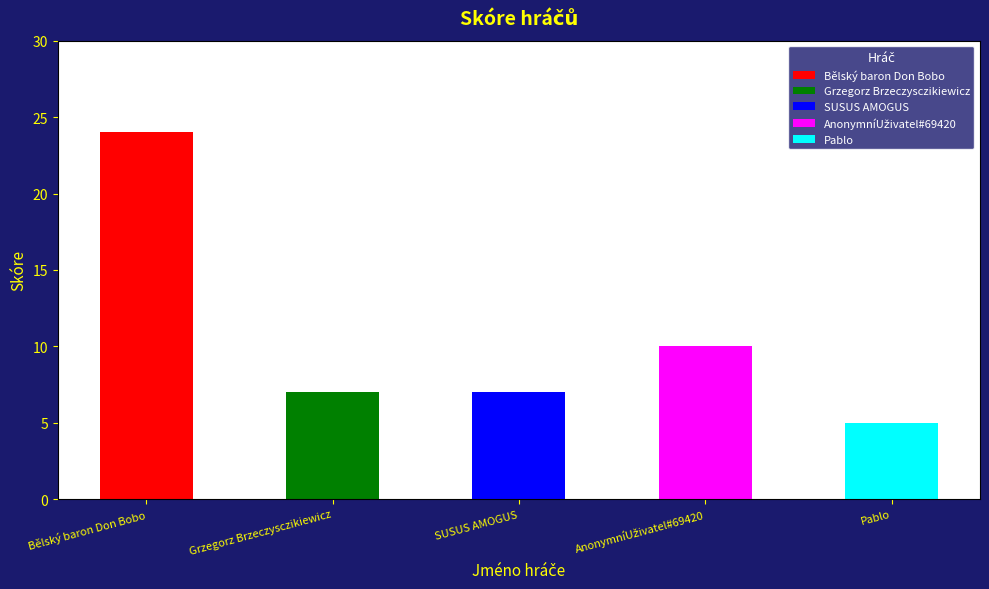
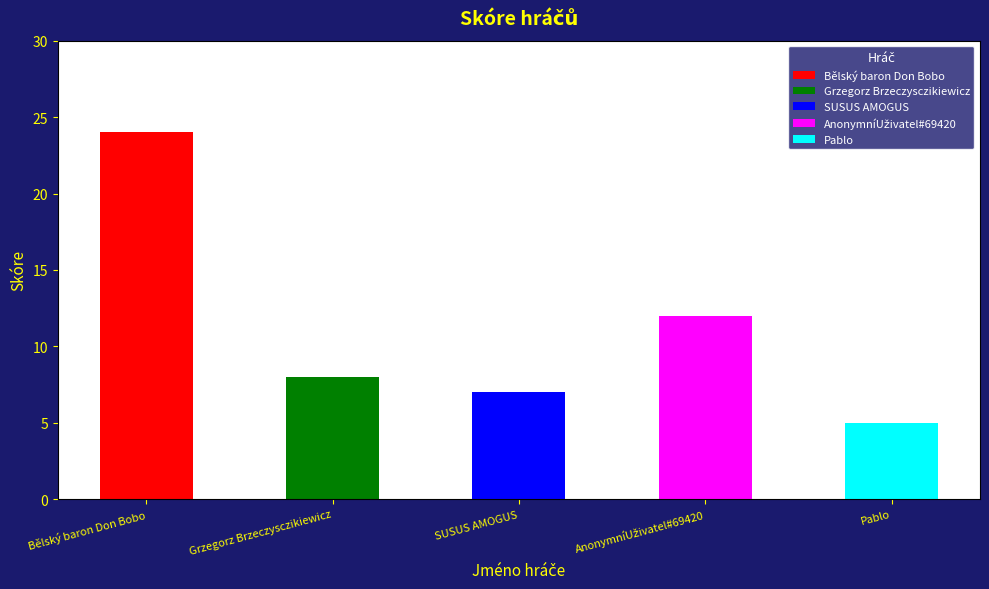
Grzegorz Brzeczysczikiewicz: 7 -> 8
AnonymníUživatel#69420: 10 -> 12
